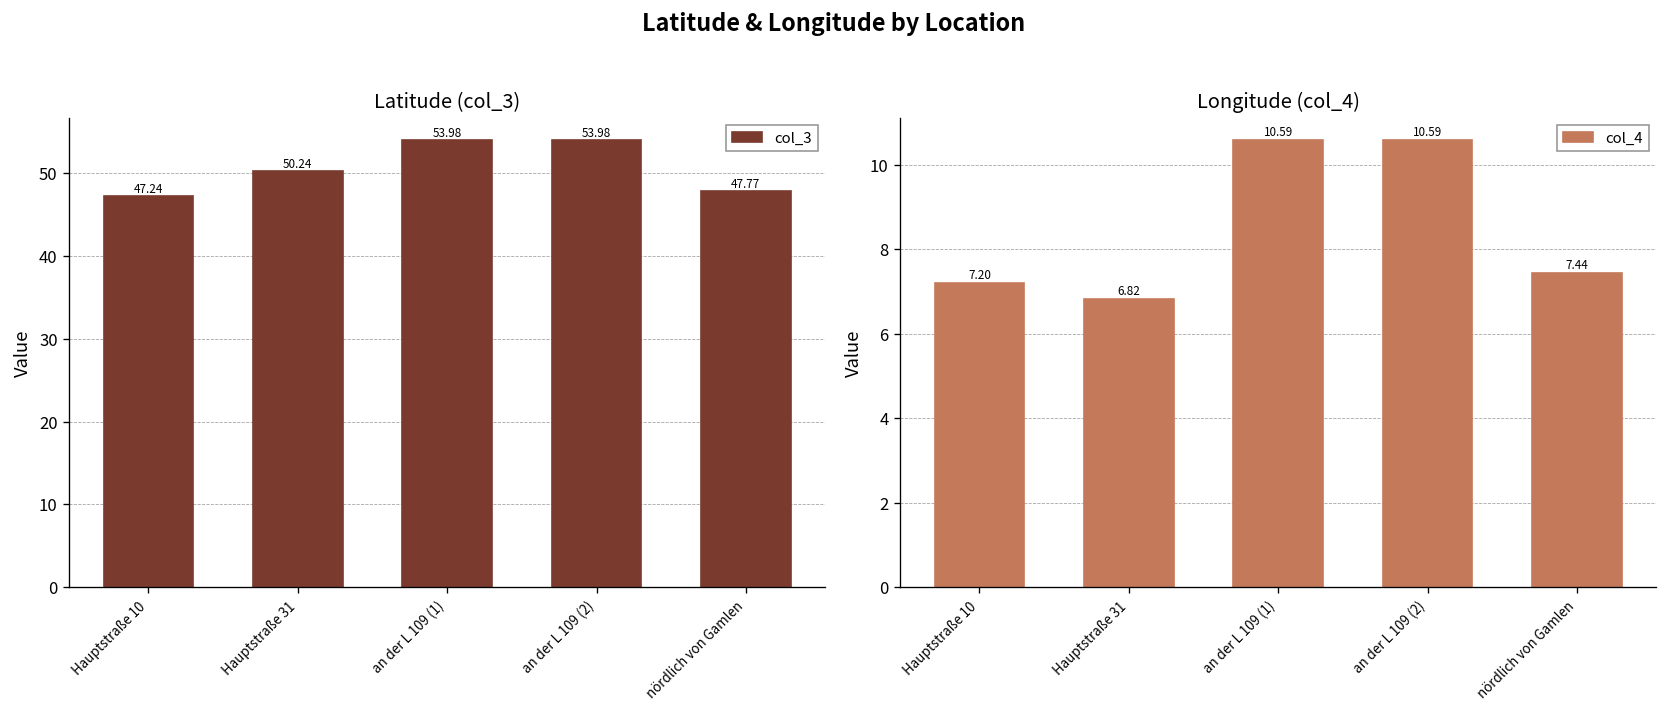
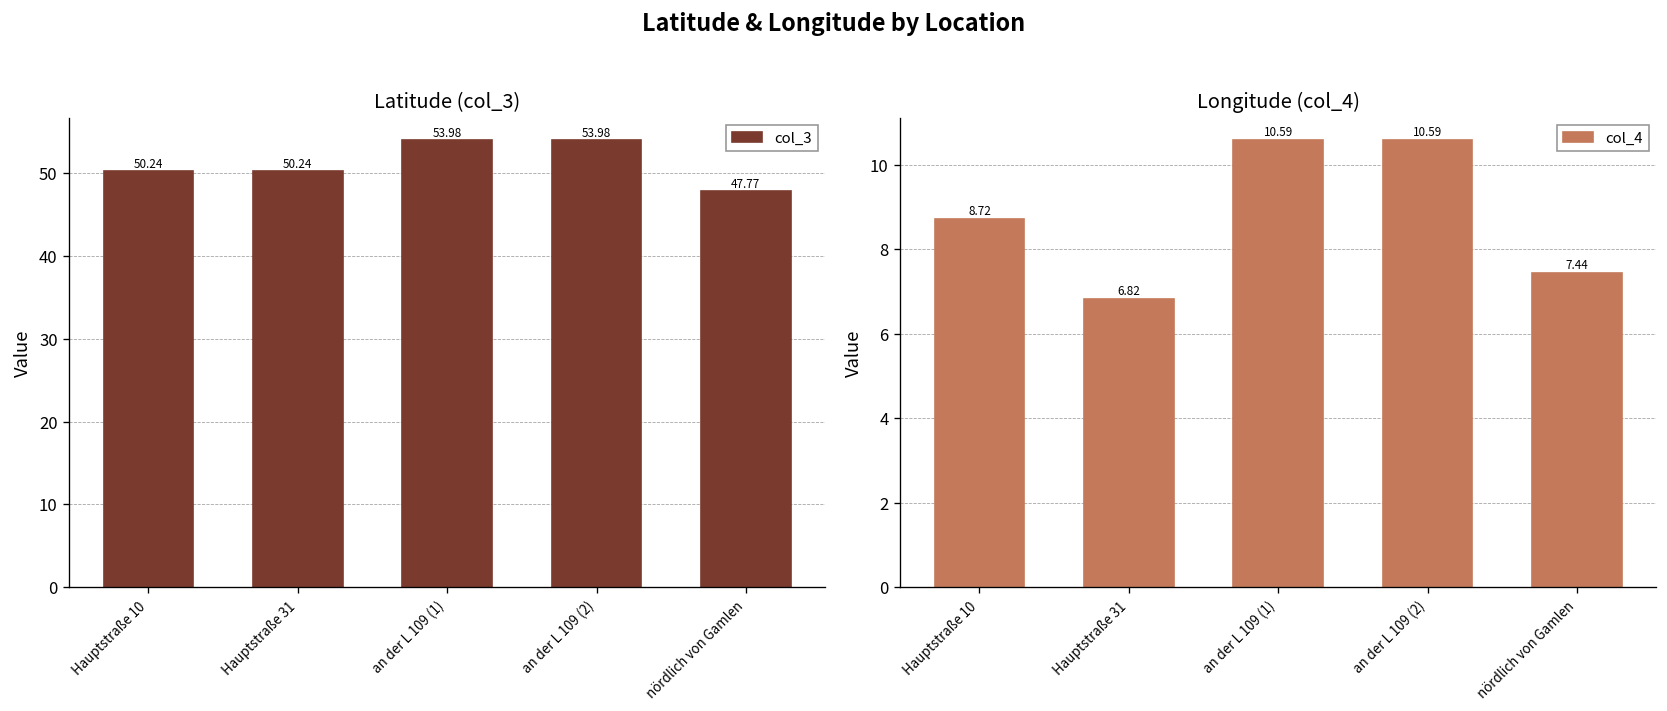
Latitude (col_3), Hauptstraße 10: 47.24 -> 50.24
Longitude (col_4), Hauptstraße 10: 7.20 -> 8.72
